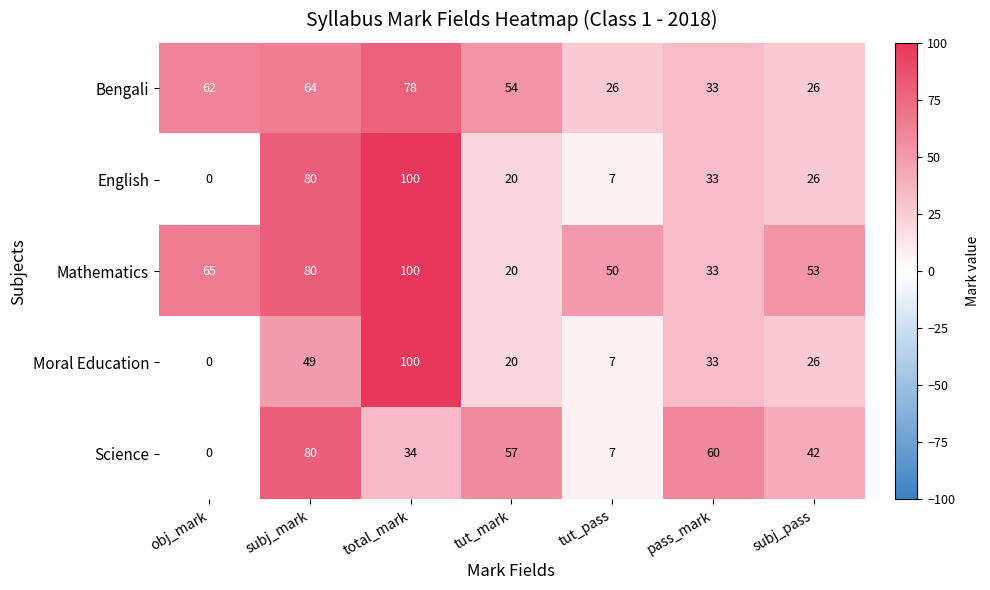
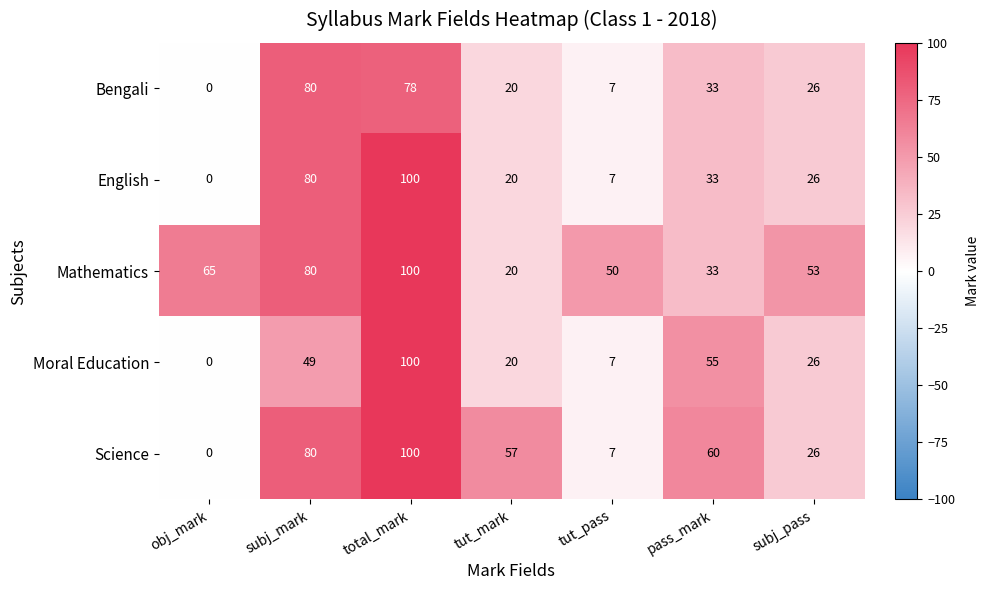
Bengali, obj_mark: 62 -> 0
Bengali, subj_mark: 64 -> 80
Bengali, tut_mark: 54 -> 20
Bengali, tut_pass: 26 -> 7
Moral Education, pass_mark: 33 -> 55
Science, total_mark: 34 -> 100
Science, subj_pass: 42 -> 26
